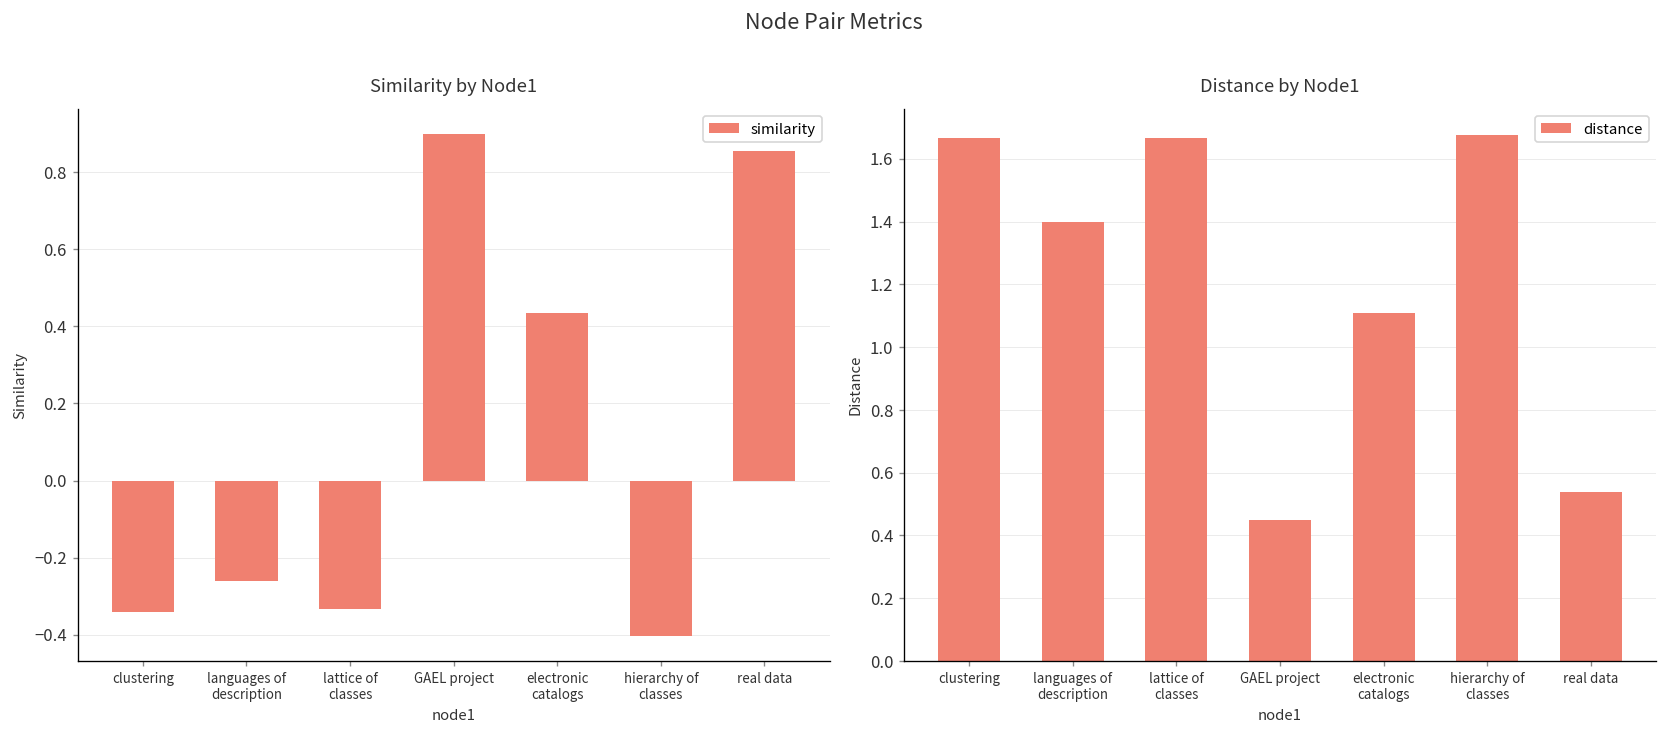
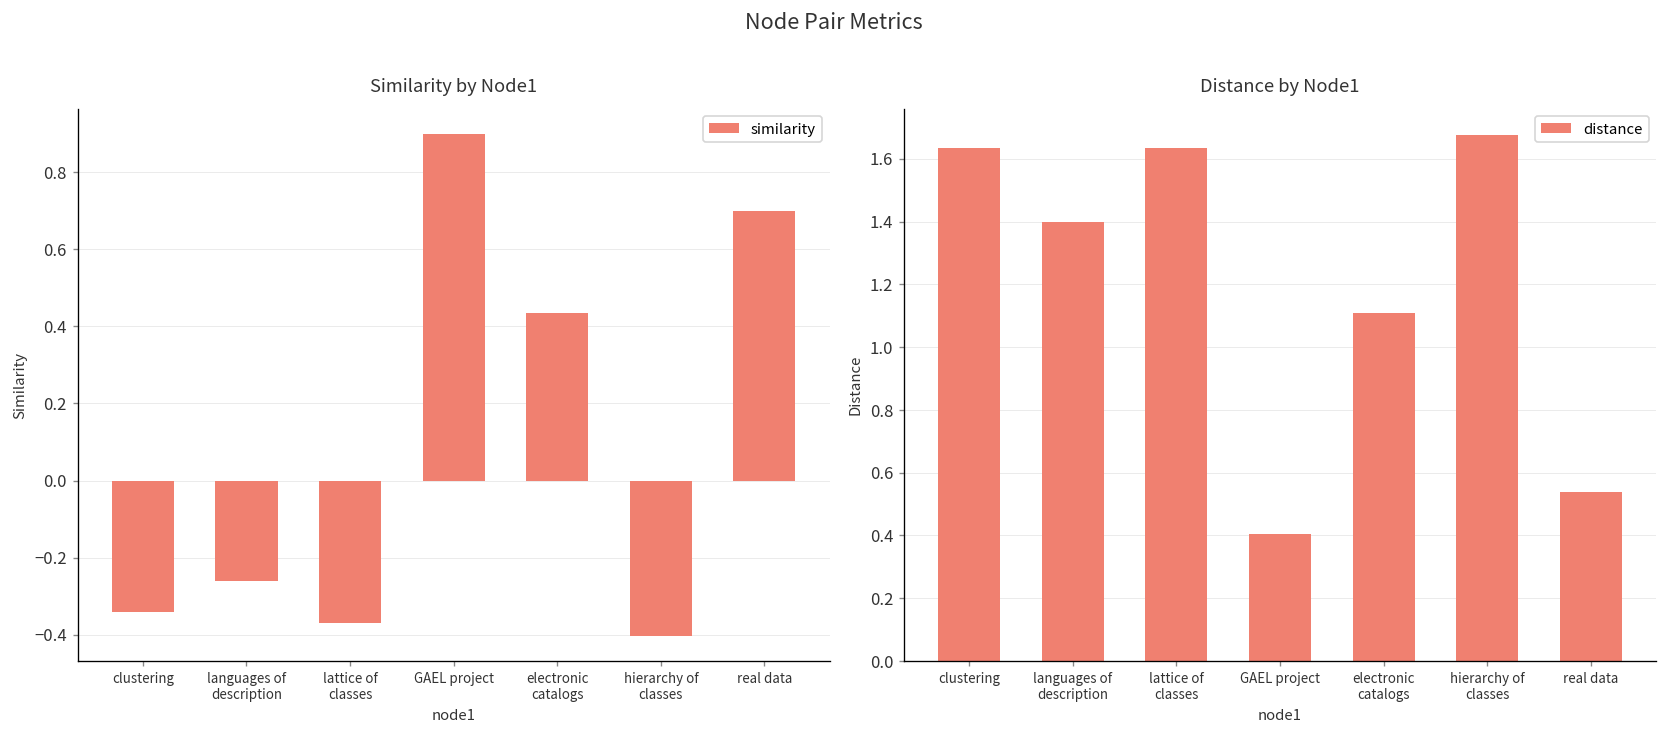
Similarity by Node1, lattice of classes: -0.33 -> -0.37
Similarity by Node1, real data: 0.85 -> 0.70
Distance by Node1, clustering: 1.67 -> 1.63
Distance by Node1, lattice of classes: 1.67 -> 1.63
Distance by Node1, GAEL project: 0.45 -> 0.40
